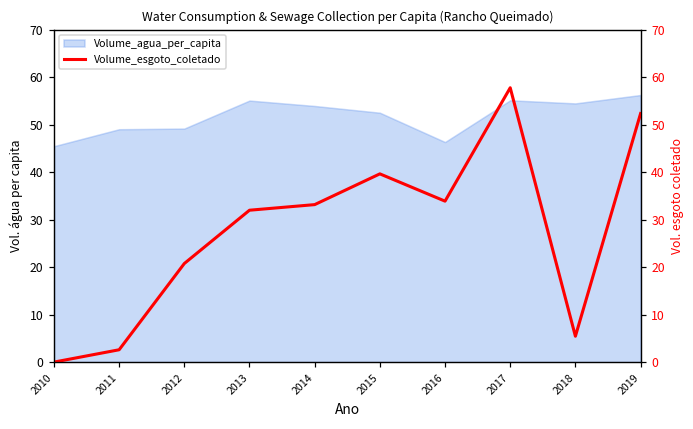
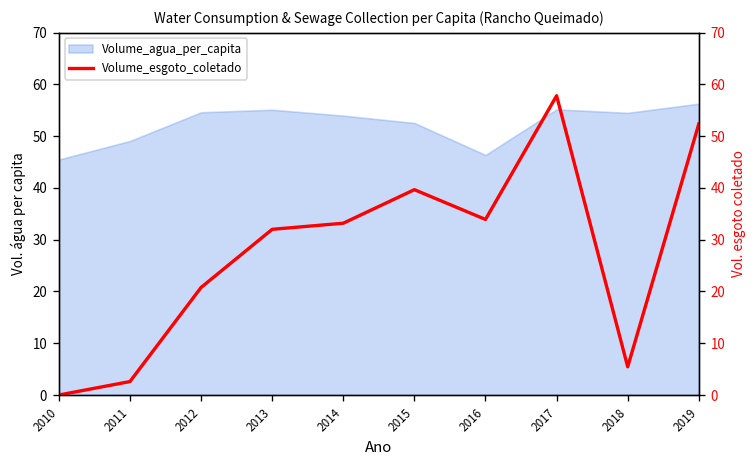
Volume_agua_per_capita, 2012: 49 -> 55
